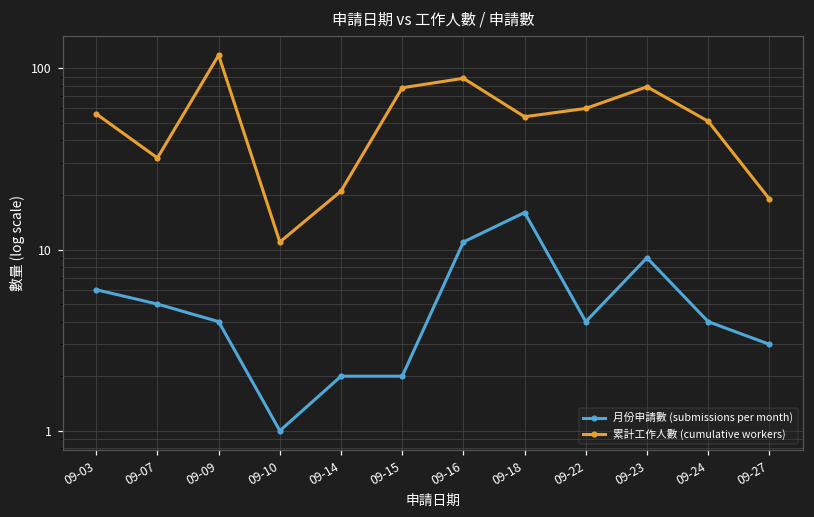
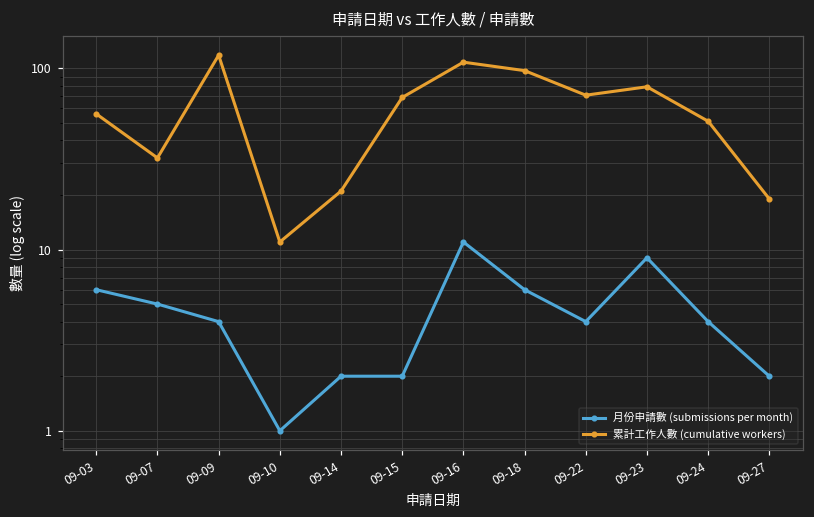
累計工作人數 (cumulative workers), 09-15: 80 -> 69
累計工作人數 (cumulative workers), 09-16: 90 -> 110
月份申請數 (submissions per month), 09-18: 16 -> 6
累計工作人數 (cumulative workers), 09-18: 54 -> 100
累計工作人數 (cumulative workers), 09-22: 60 -> 71
月份申請數 (submissions per month), 09-27: 3 -> 2
